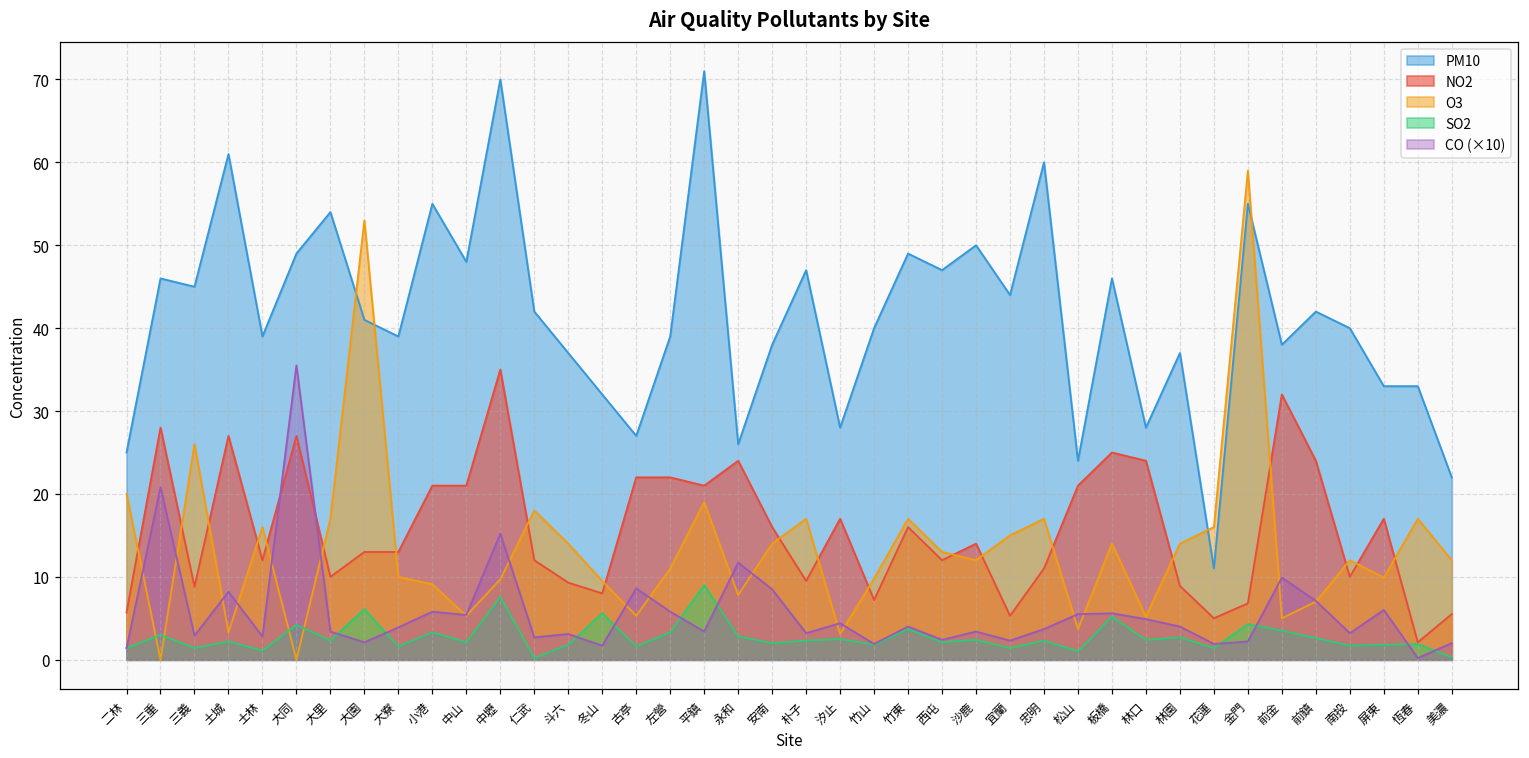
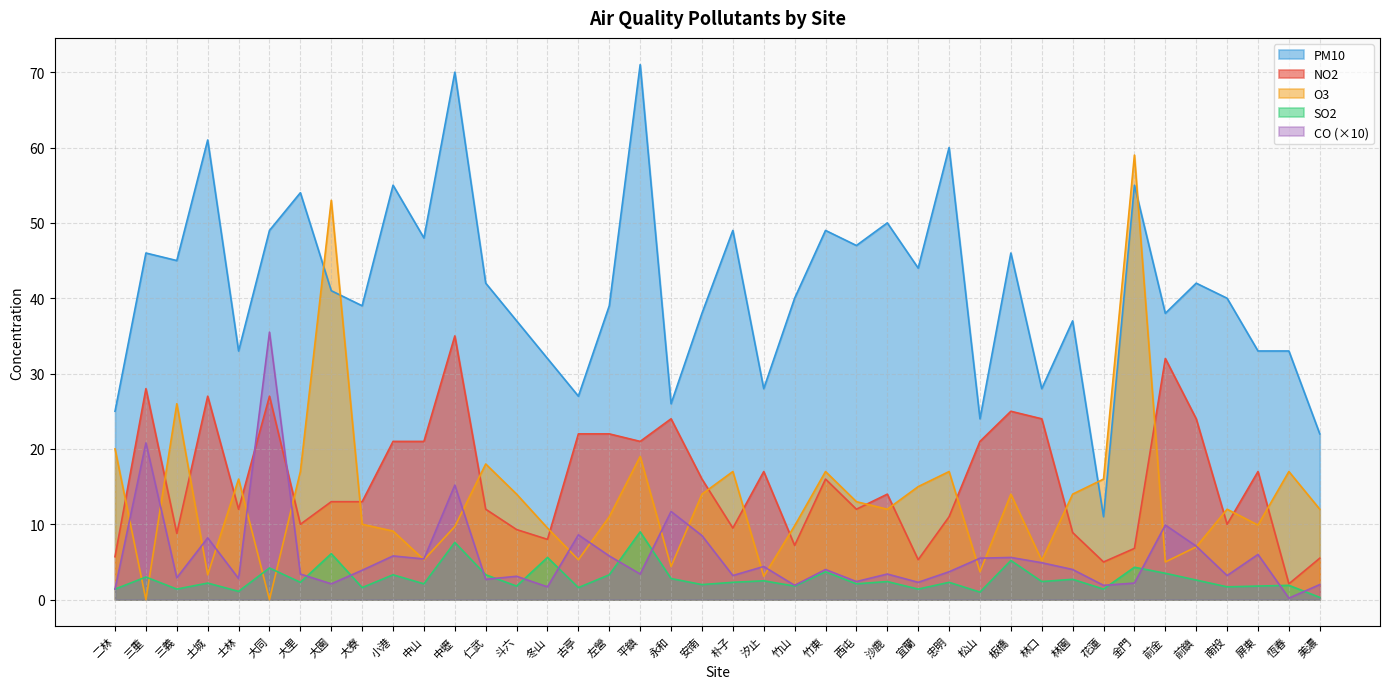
PM10, 士林: 39 -> 33
SO2, 仁武: 0 -> 3
O3, 永和: 8 -> 4
PM10, 朴子: 47 -> 49
